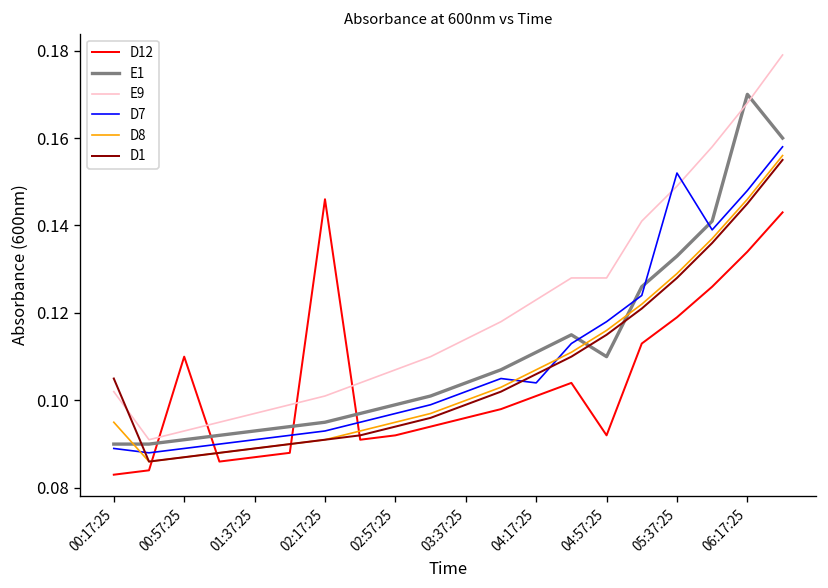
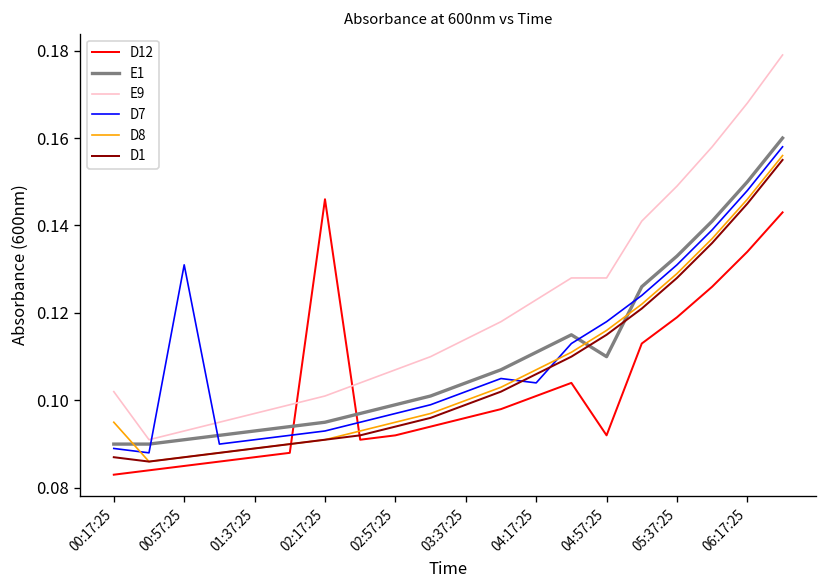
D1, 00:17:25: 0.105 -> 0.087
D12, 00:57:25: 0.110 -> 0.085
D7, 00:57:25: 0.089 -> 0.131
D7, 05:37:25: 0.152 -> 0.131
E1, 06:17:25: 0.17 -> 0.15
